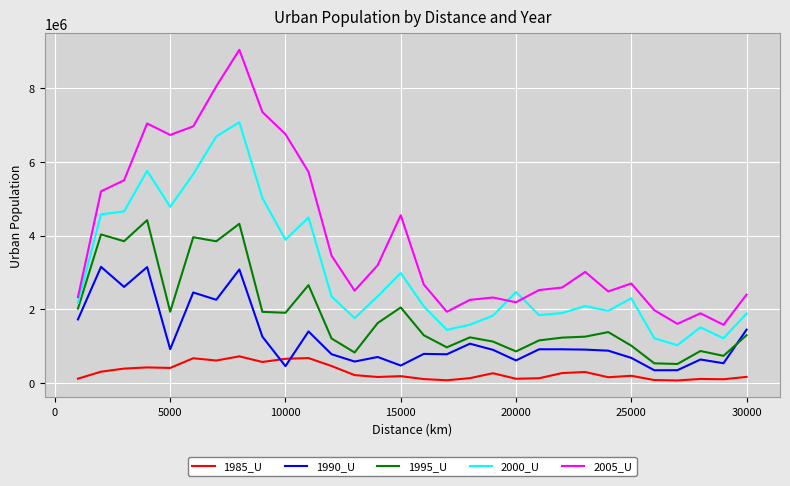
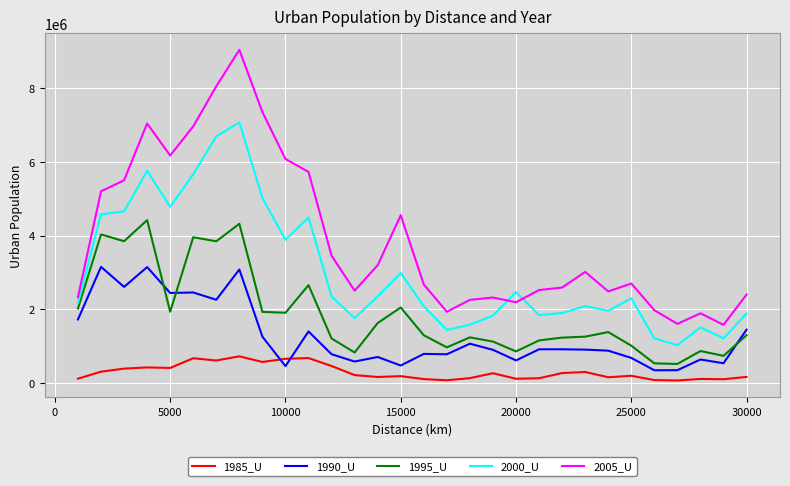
1990_U, 5000: 900000 -> 2400000
2005_U, 5000: 6700000 -> 6200000
2005_U, 10000: 6800000 -> 6100000
